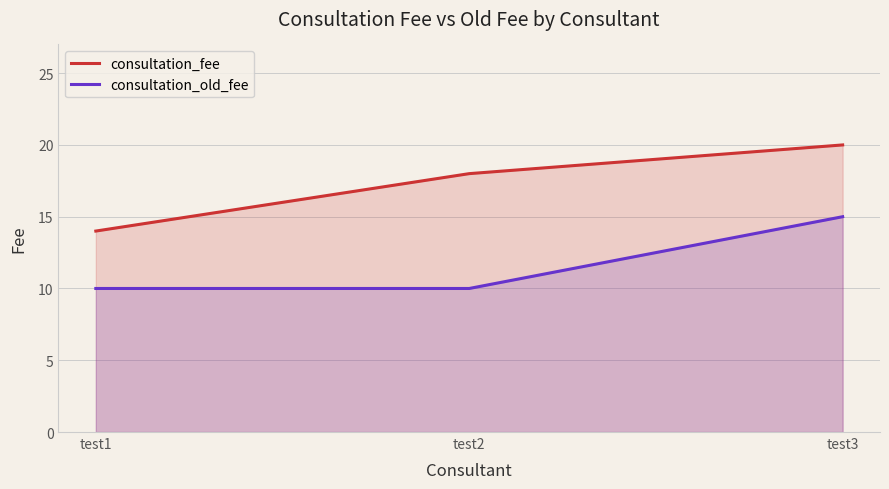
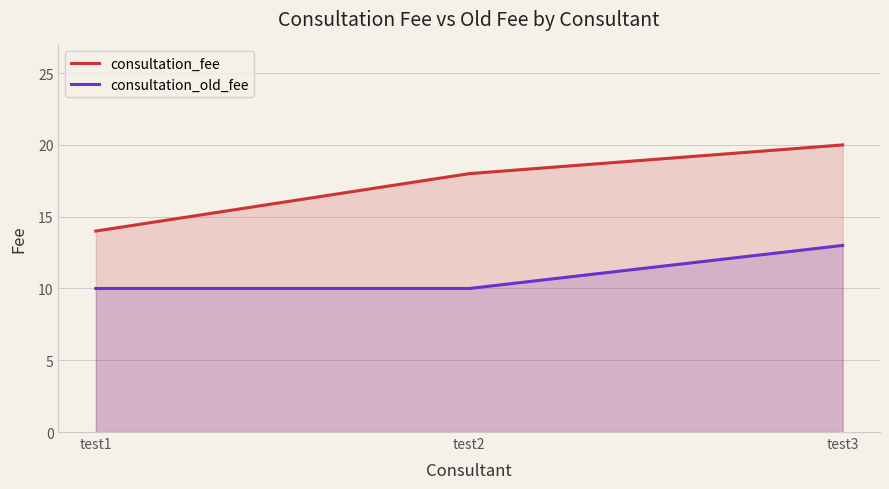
consultation_old_fee, test3: 15 -> 13
